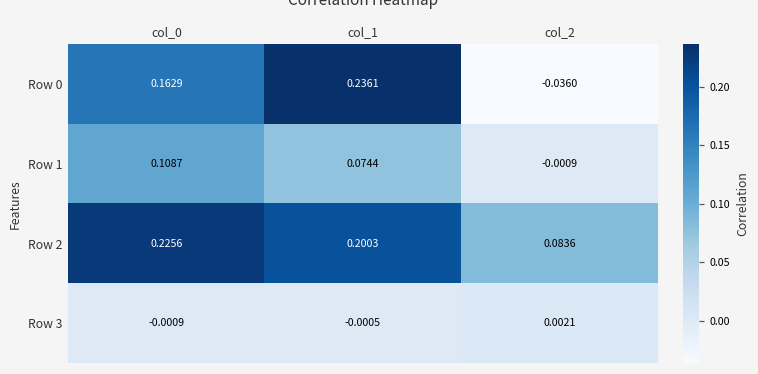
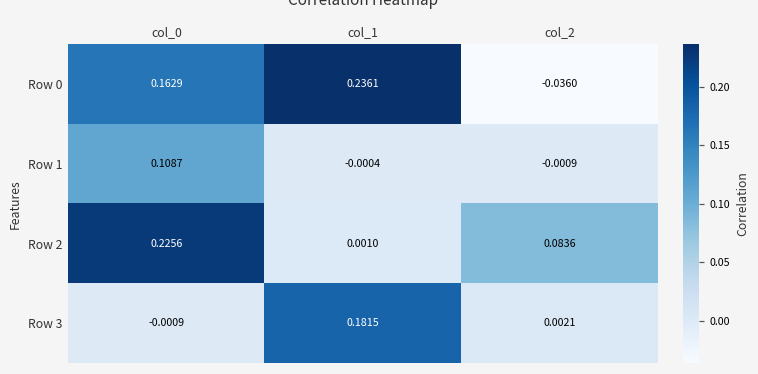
Row 1, col_1: 0.0744 -> -0.0004
Row 2, col_1: 0.2003 -> 0.0010
Row 3, col_1: -0.0005 -> 0.1815
